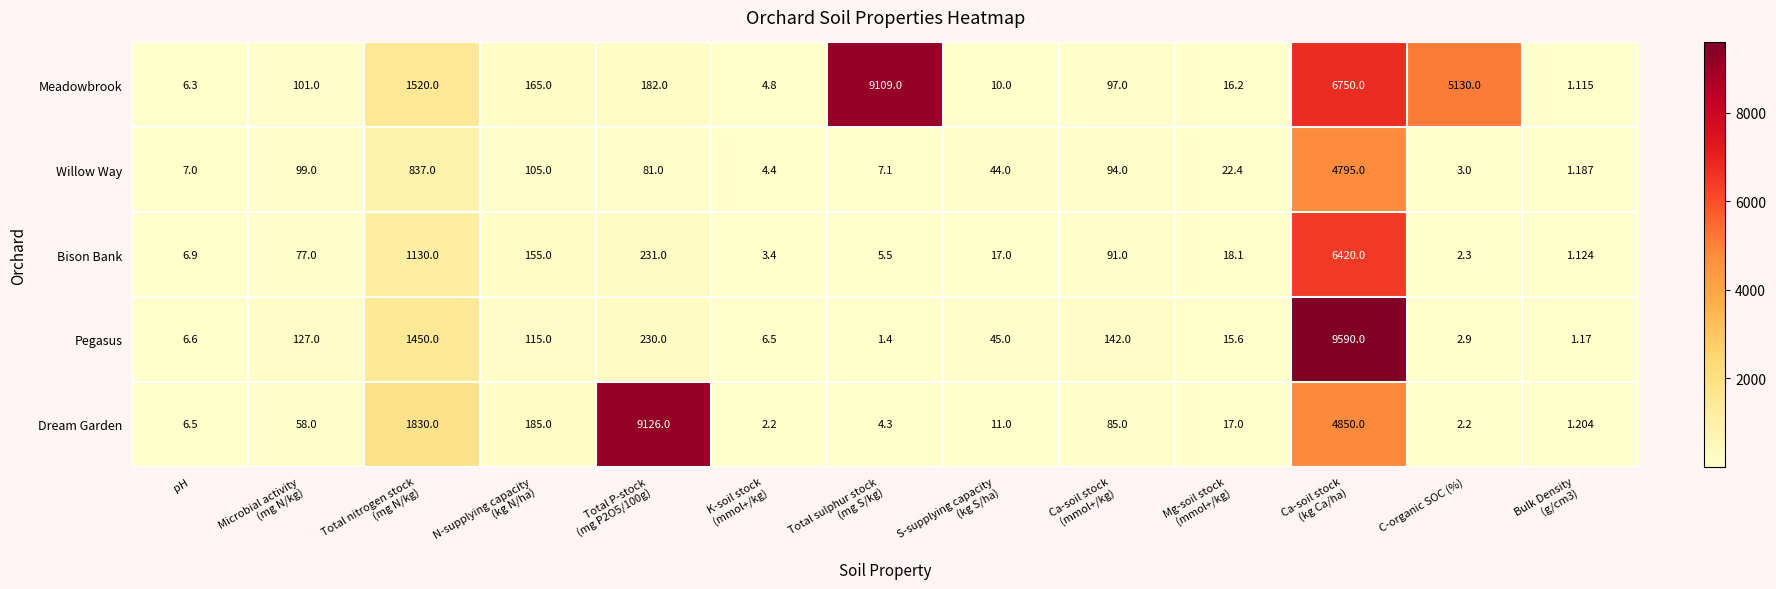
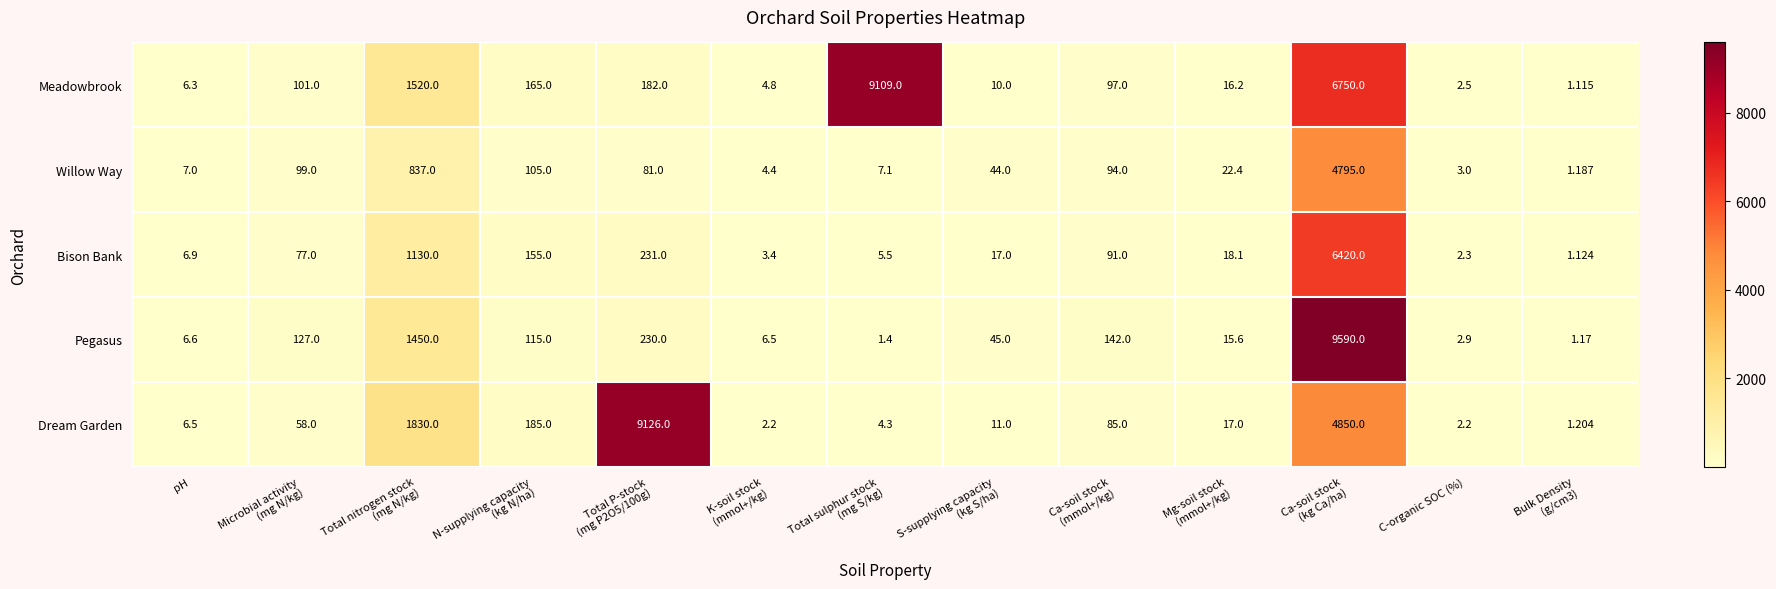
Meadowbrook, C-organic SOC (%): 5130.0 -> 2.5
